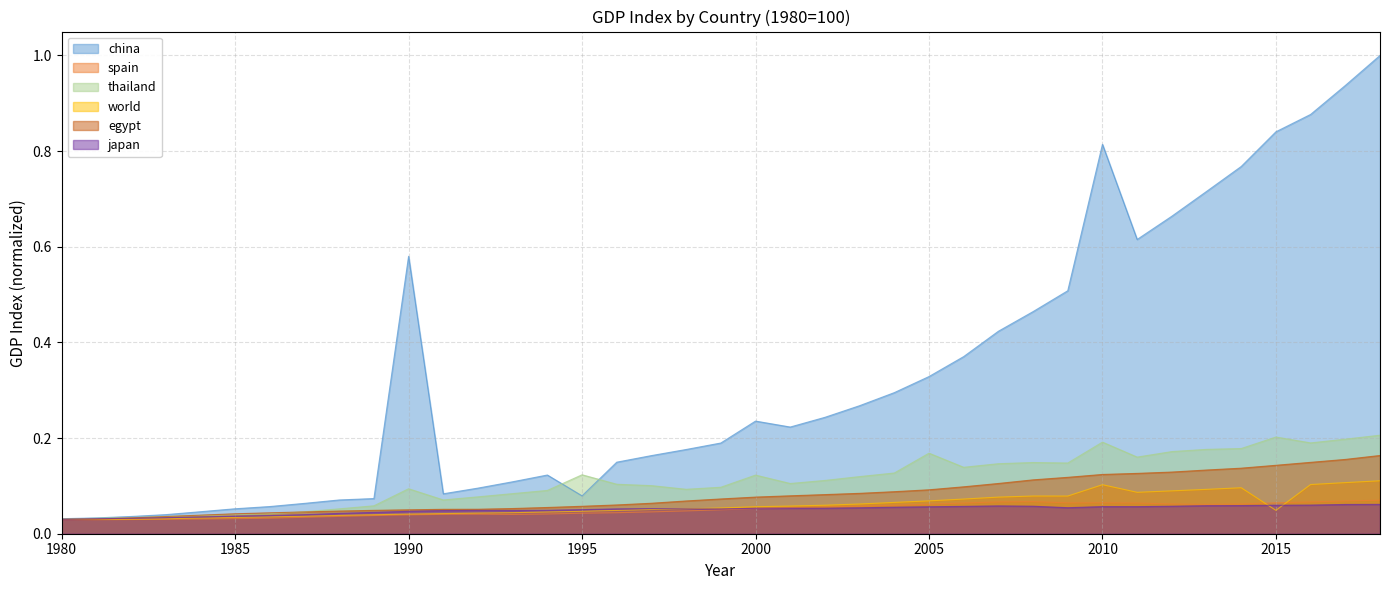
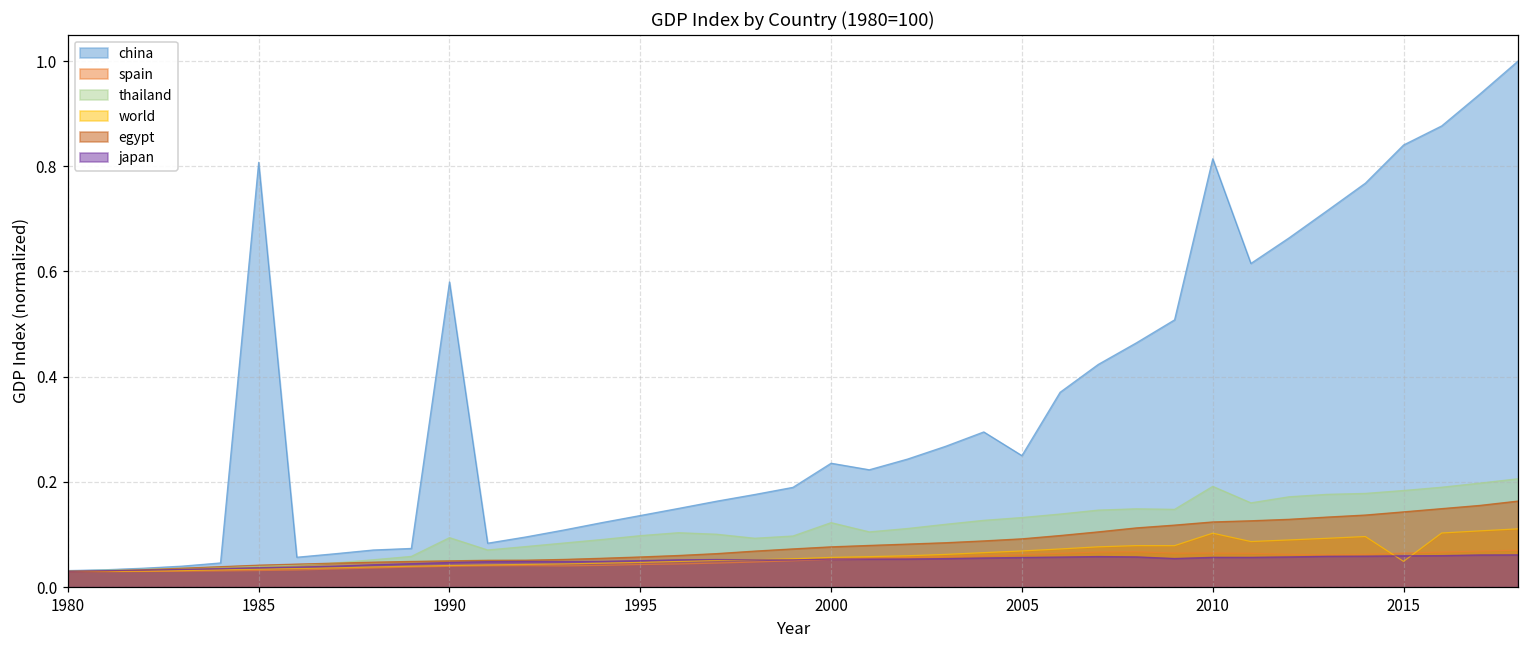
china, 1985: 0.05 -> 0.81
china, 1995: 0.08 -> 0.14
thailand, 1995: 0.12 -> 0.10
china, 2005: 0.33 -> 0.25
thailand, 2005: 0.17 -> 0.13
thailand, 2015: 0.20 -> 0.18
